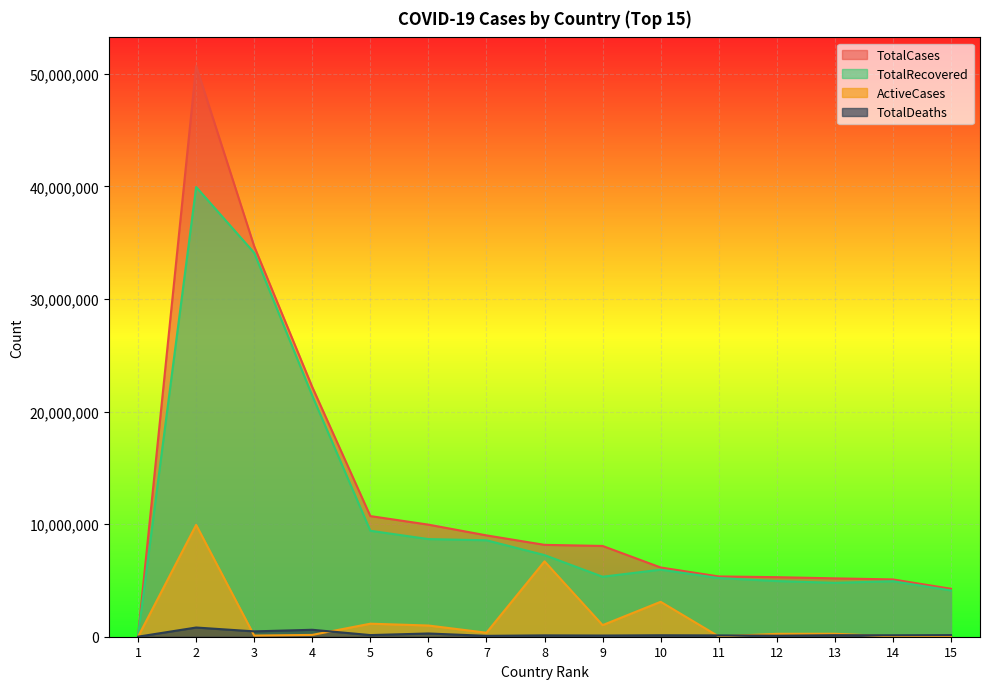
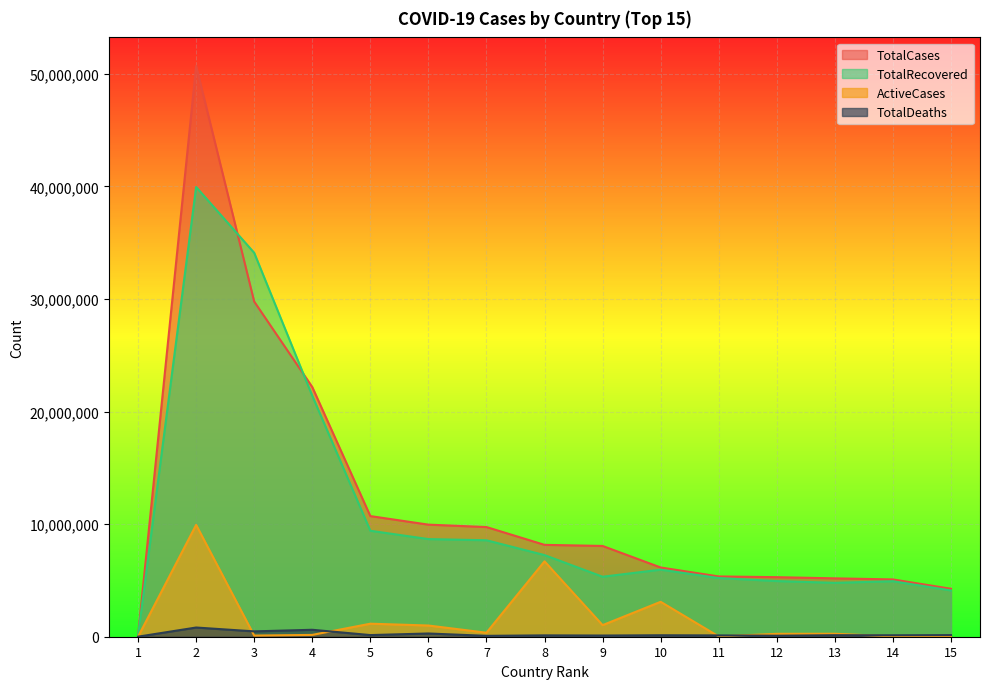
TotalCases, 3: 34,700,000 -> 29,800,000
TotalCases, 7: 9,000,000 -> 9,700,000
